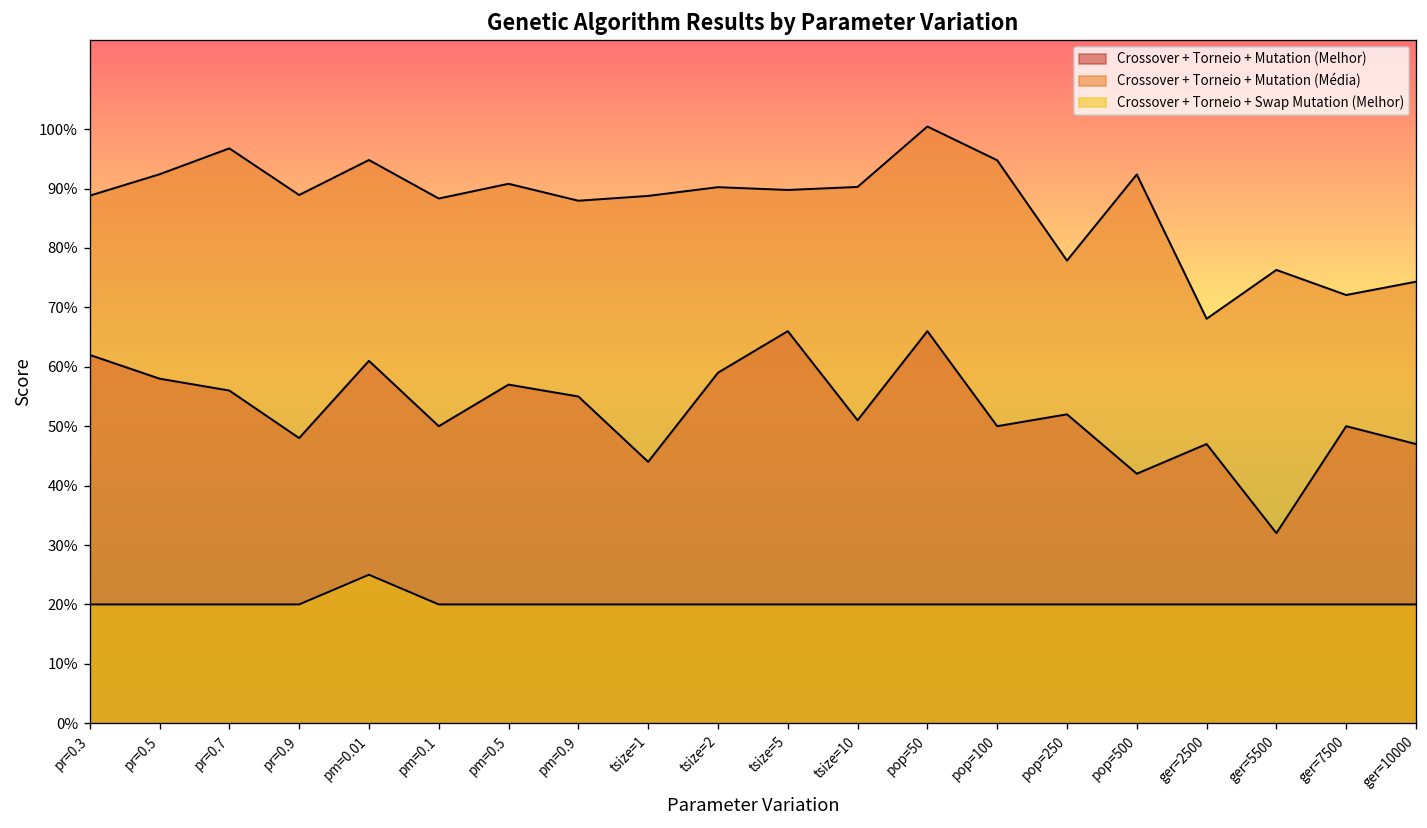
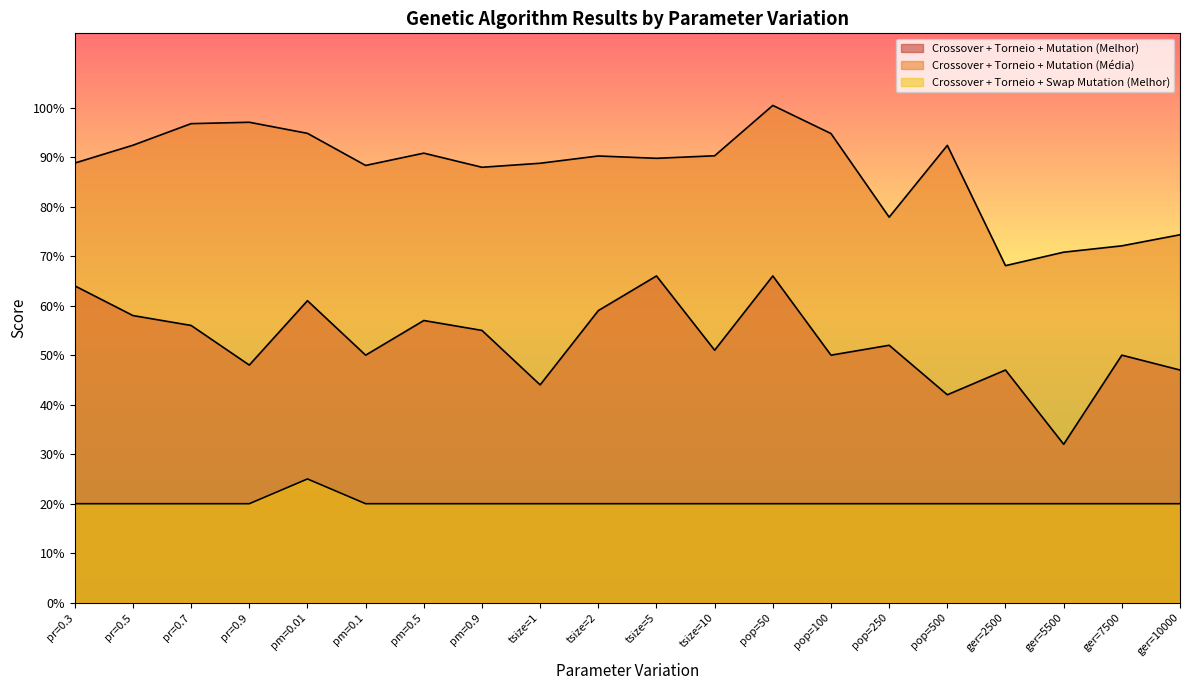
Crossover + Torneio + Mutation (Melhor), pr=0.3: 62% -> 64%
Crossover + Torneio + Mutation (Média), pr=0.9: 89% -> 97%
Crossover + Torneio + Mutation (Média), ger=5500: 76% -> 71%
